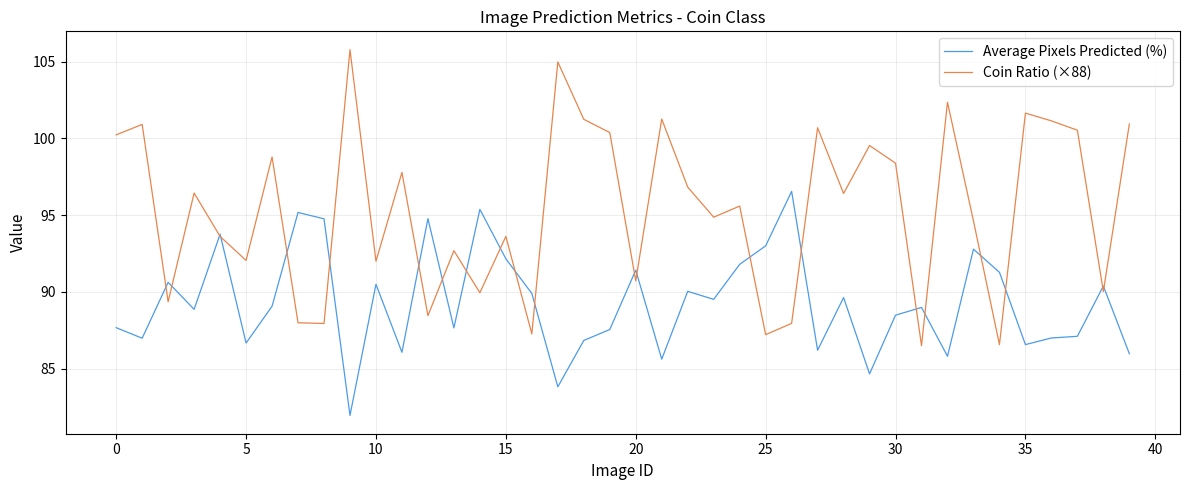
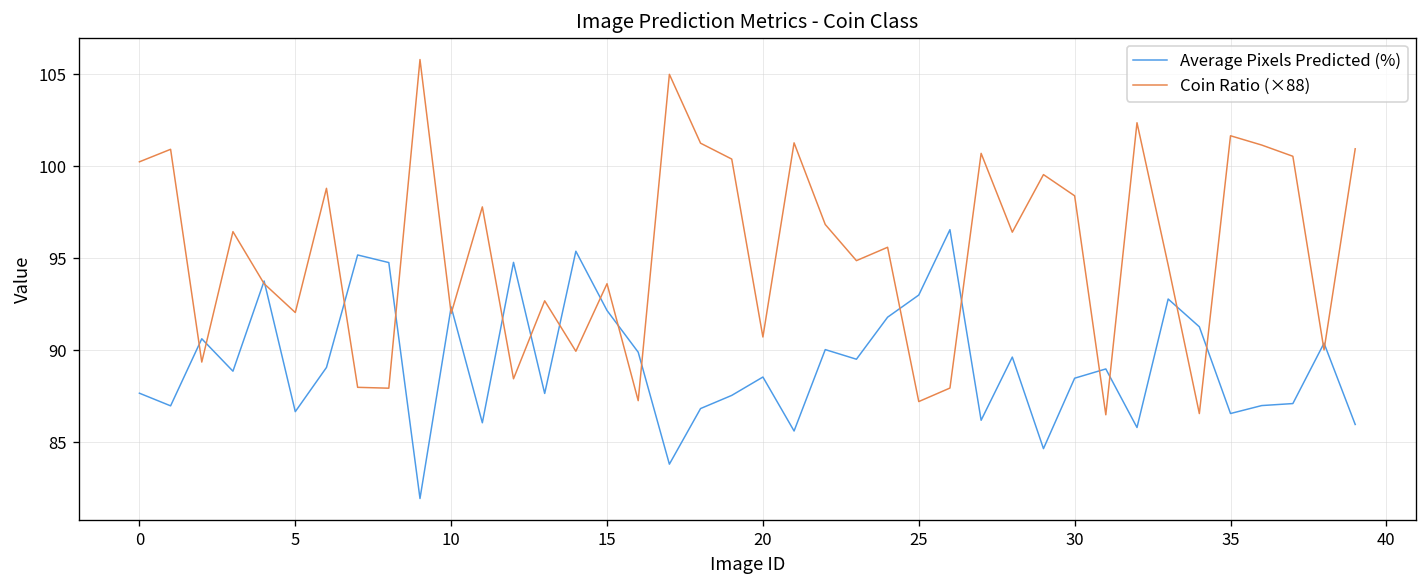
Average Pixels Predicted (%), 10: 90.5 -> 92.4
Average Pixels Predicted (%), 20: 91.4 -> 88.6
